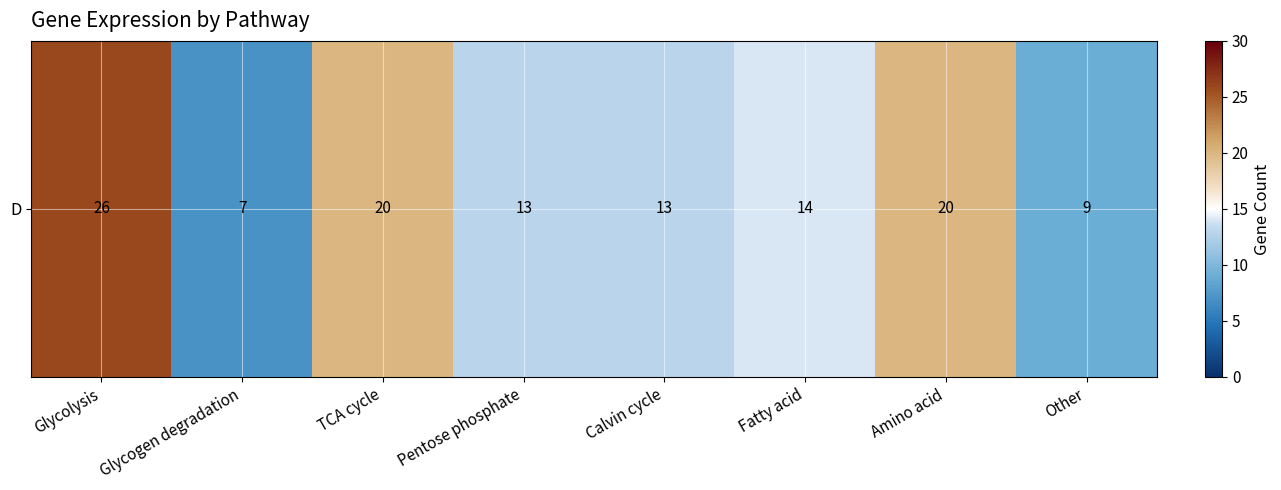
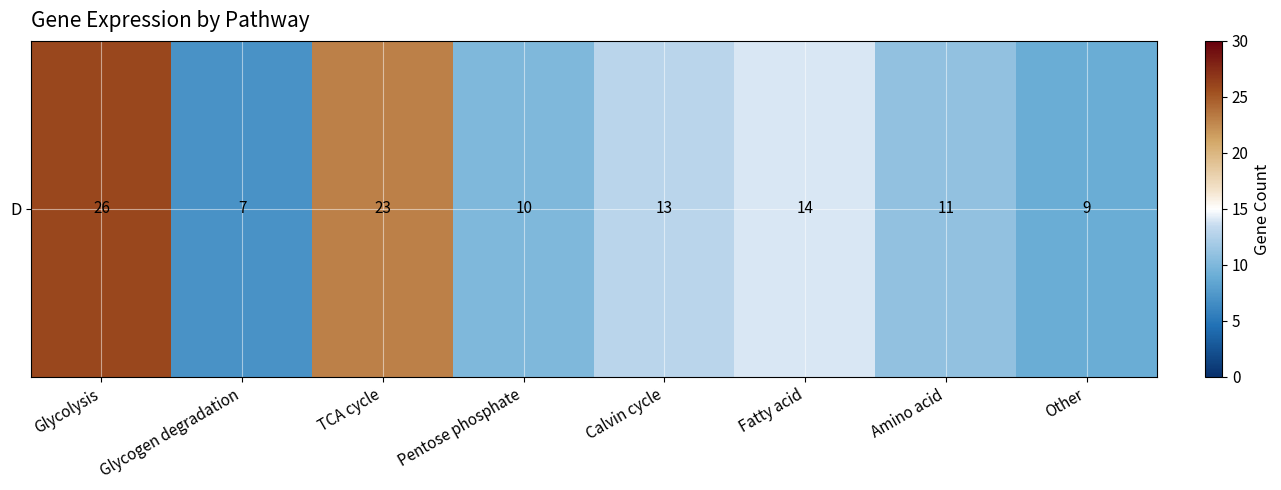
D, TCA cycle: 20 -> 23
D, Pentose phosphate: 13 -> 10
D, Amino acid: 20 -> 11
